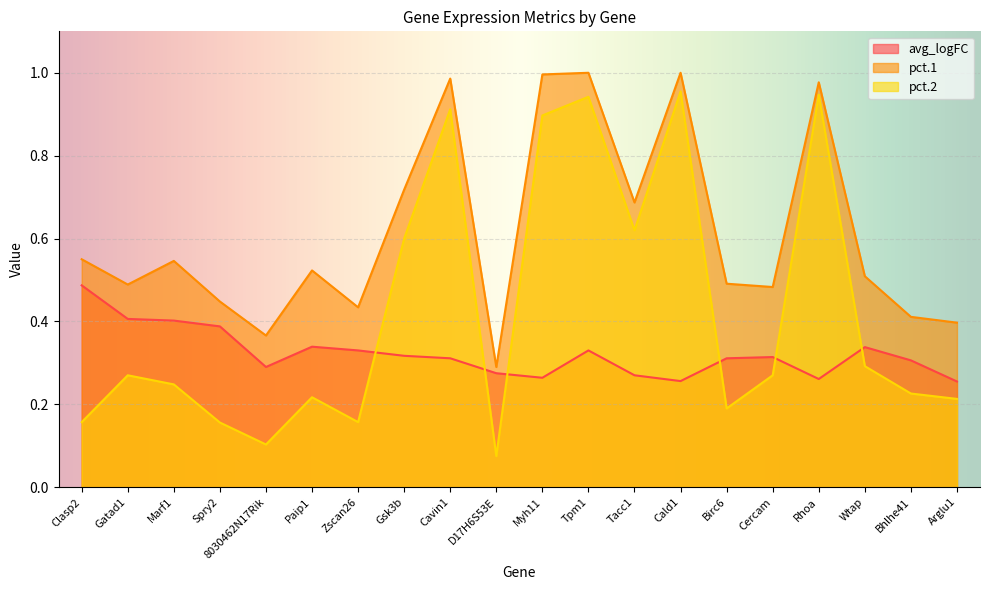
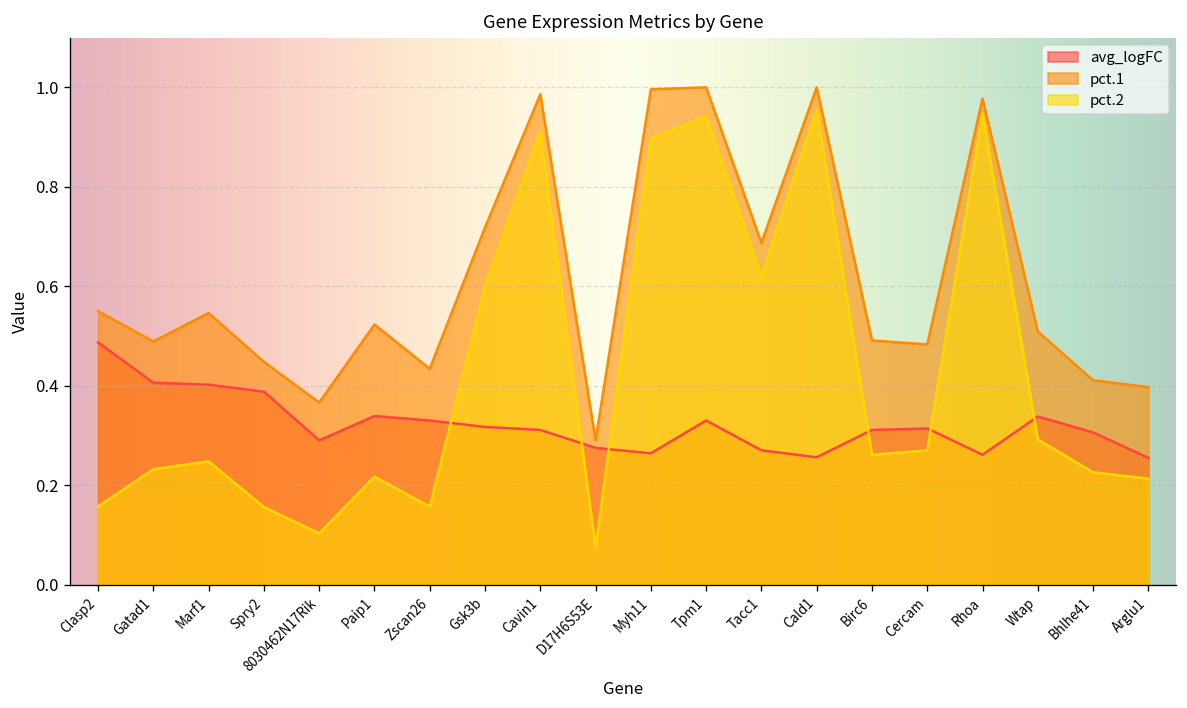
pct.2, Gatad1: 0.27 -> 0.23
pct.2, Birc6: 0.19 -> 0.26
